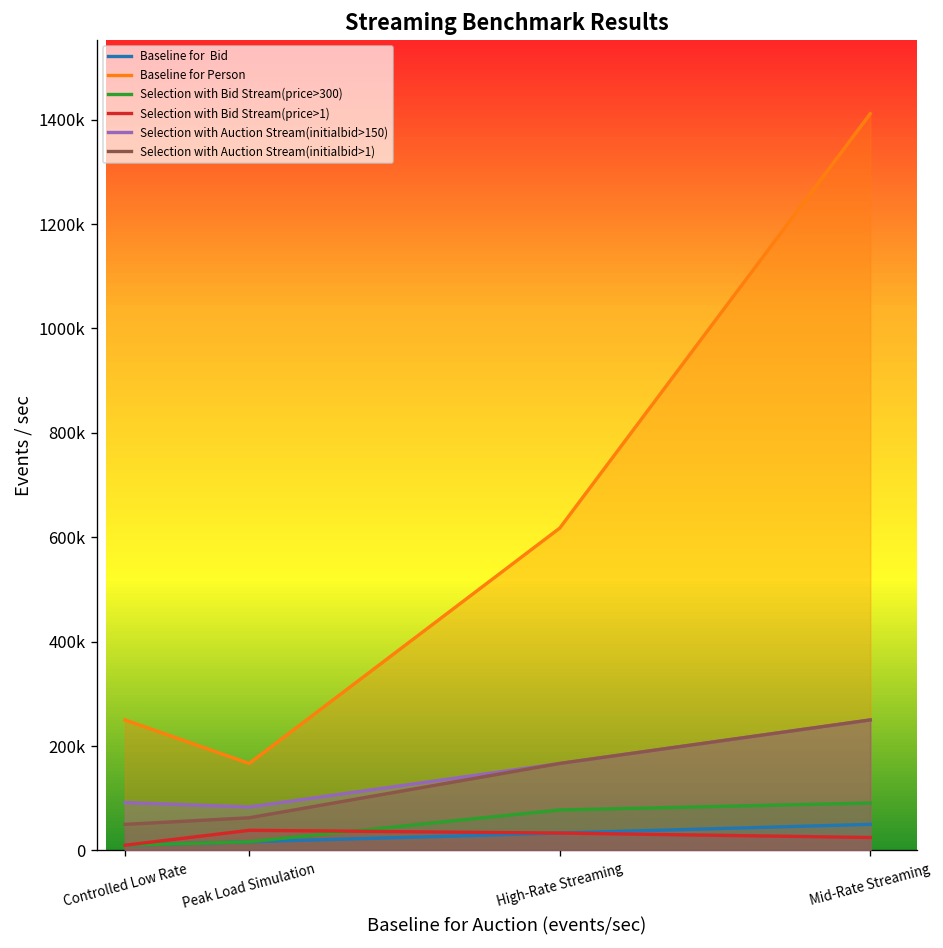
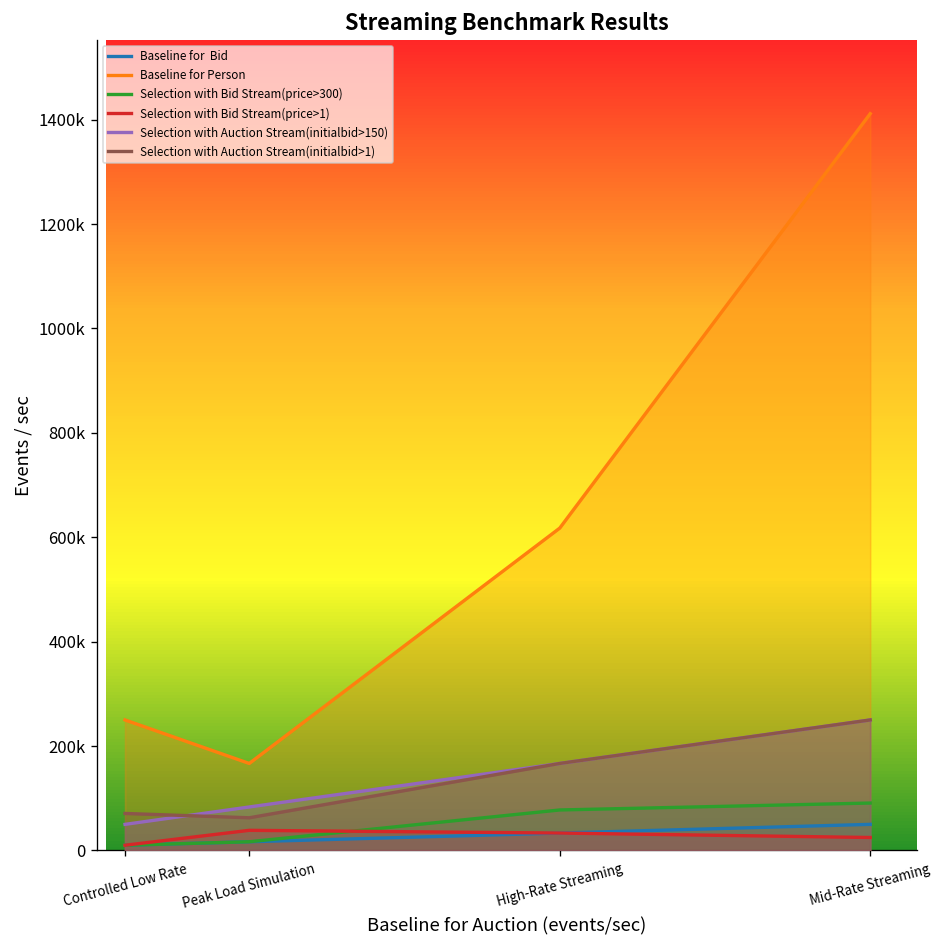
Selection with Auction Stream(initialbid>150), Controlled Low Rate: 90000 -> 50000
Selection with Auction Stream(initialbid>1), Controlled Low Rate: 50000 -> 70000
